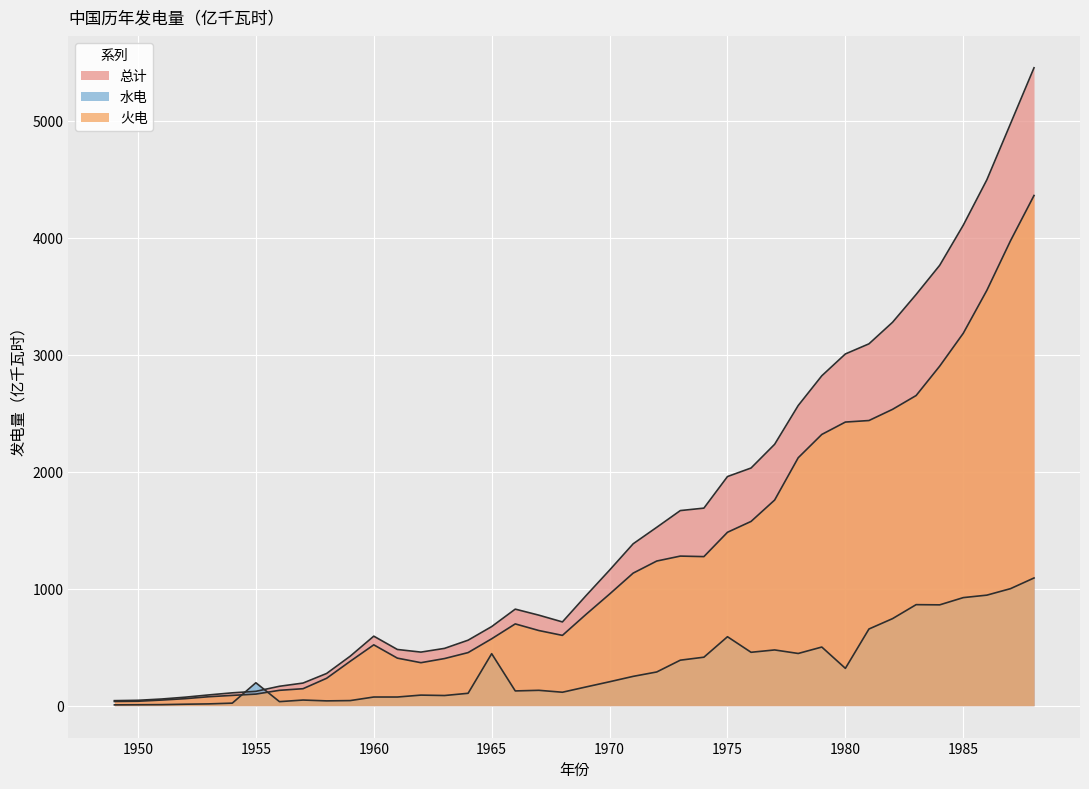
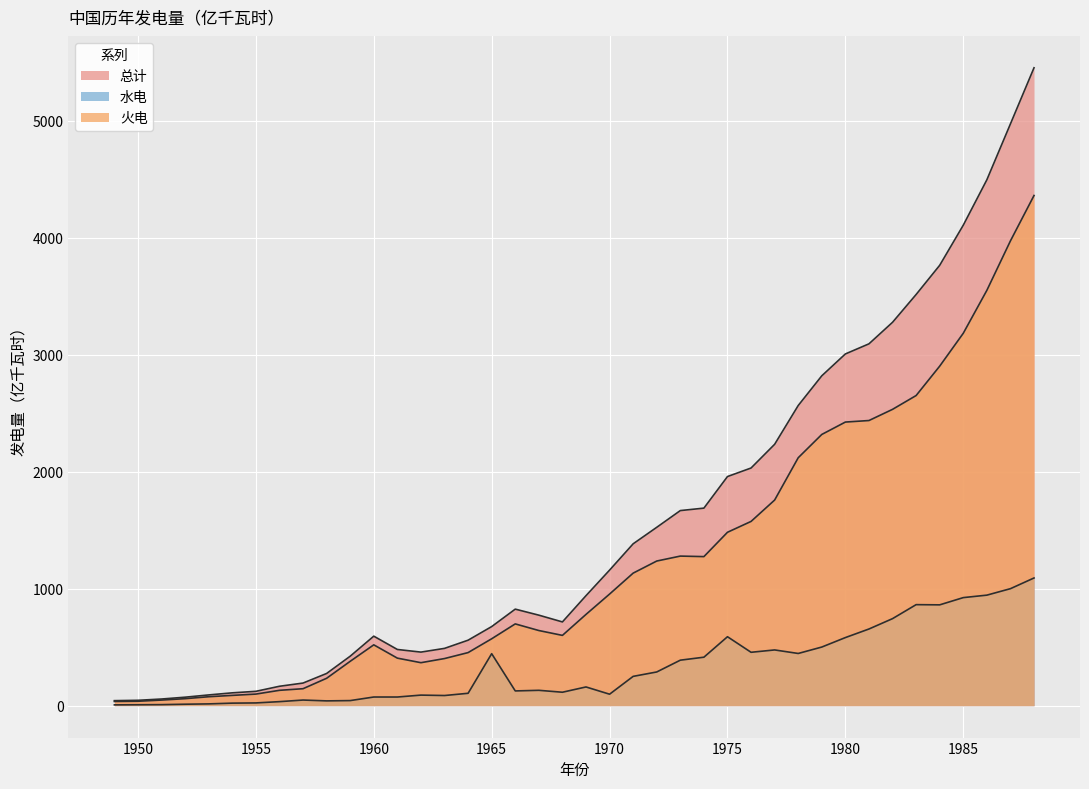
水电, 1955: 200 -> 20
水电, 1970: 200 -> 100
水电, 1980: 320 -> 580
